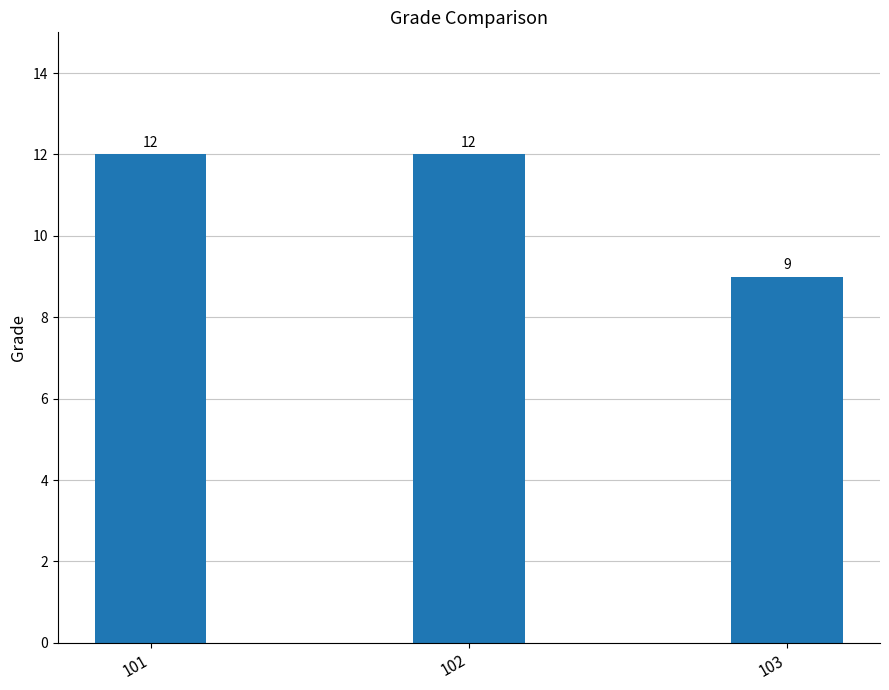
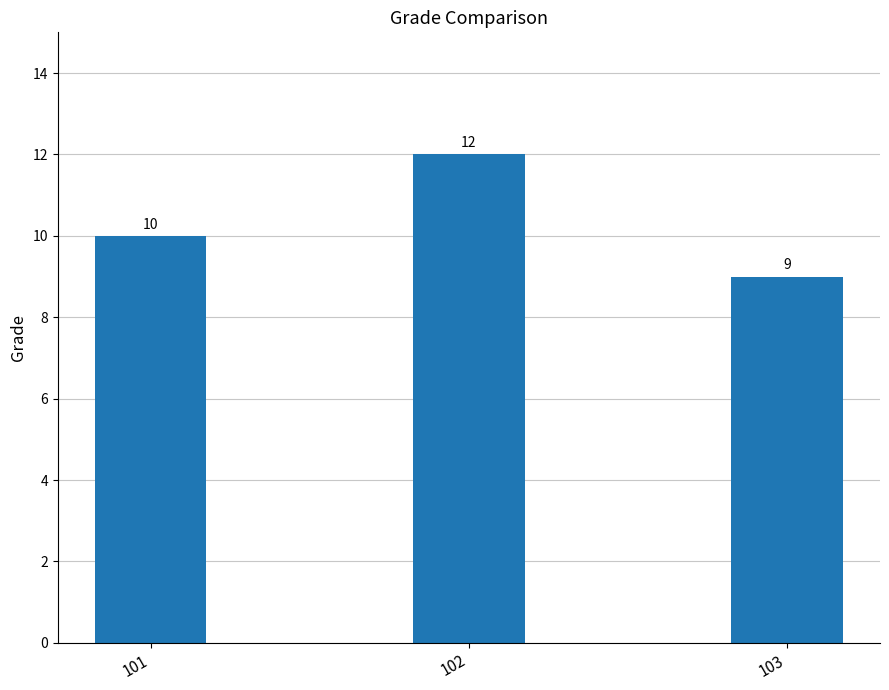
101: 12 -> 10
